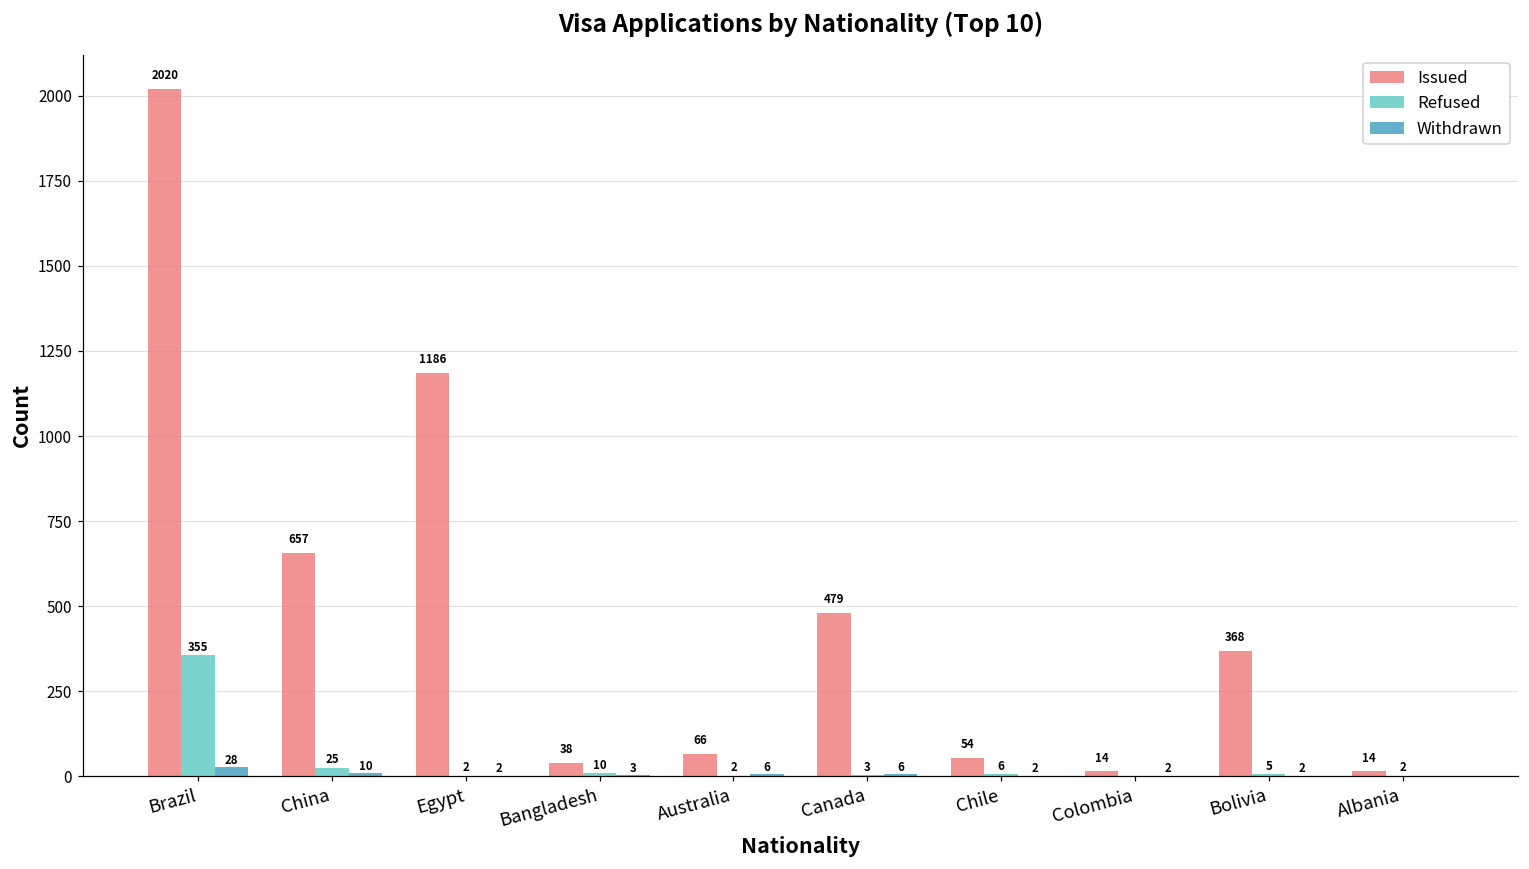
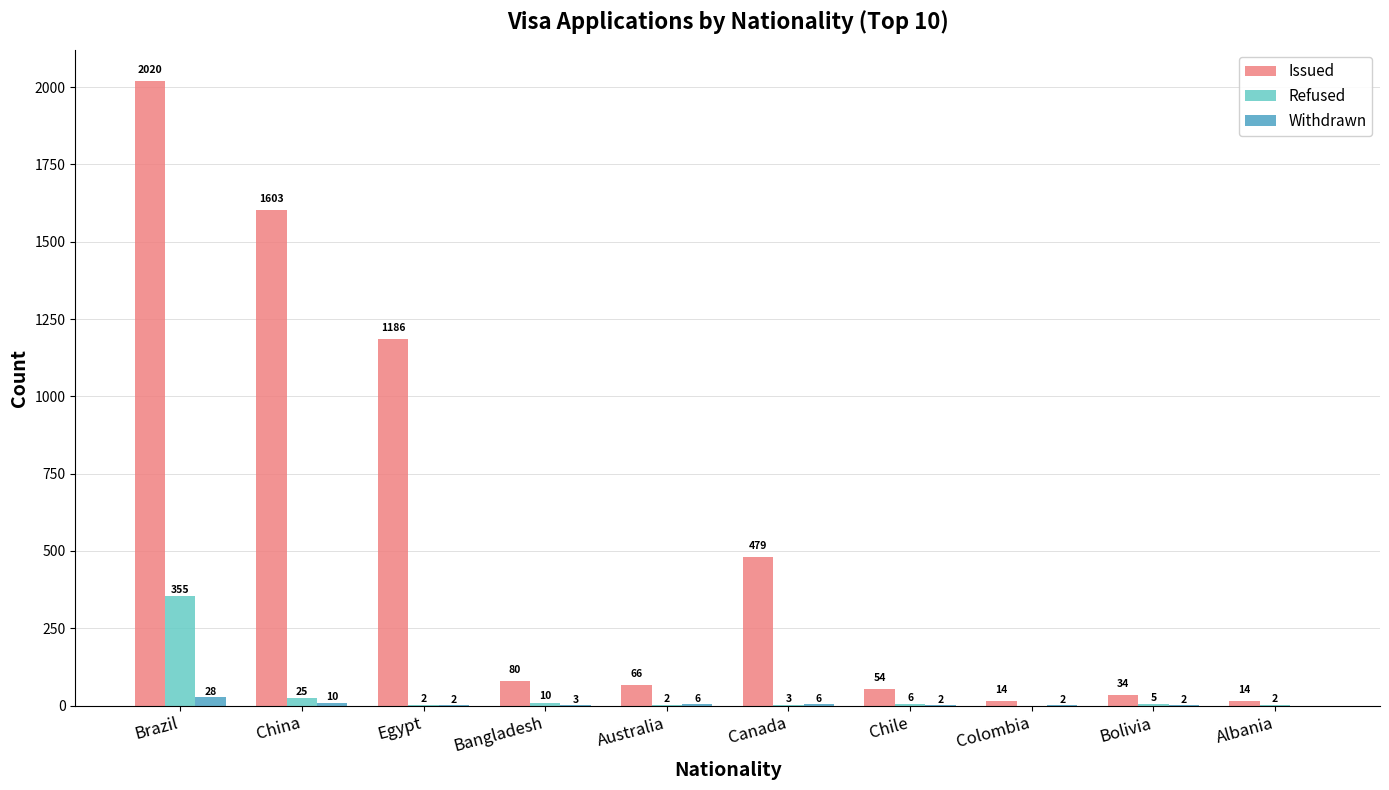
Issued, China: 657 -> 1603
Issued, Bangladesh: 38 -> 80
Issued, Bolivia: 368 -> 34
